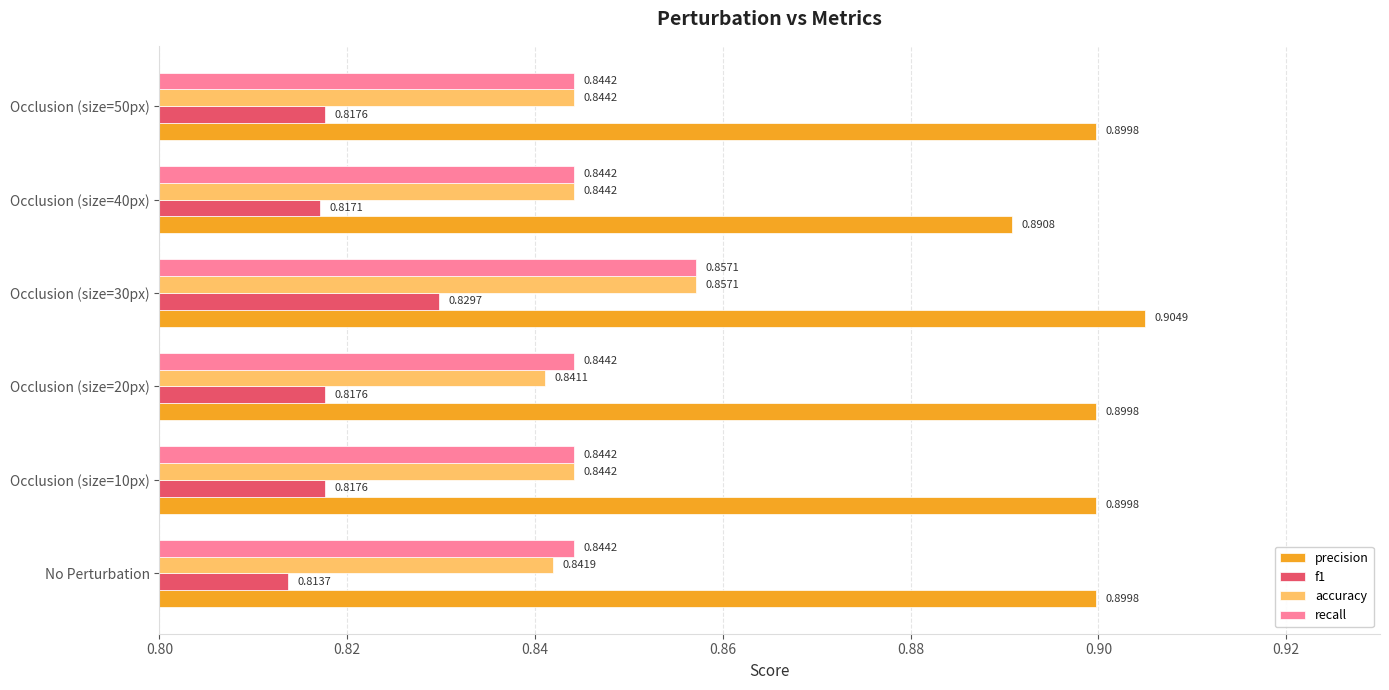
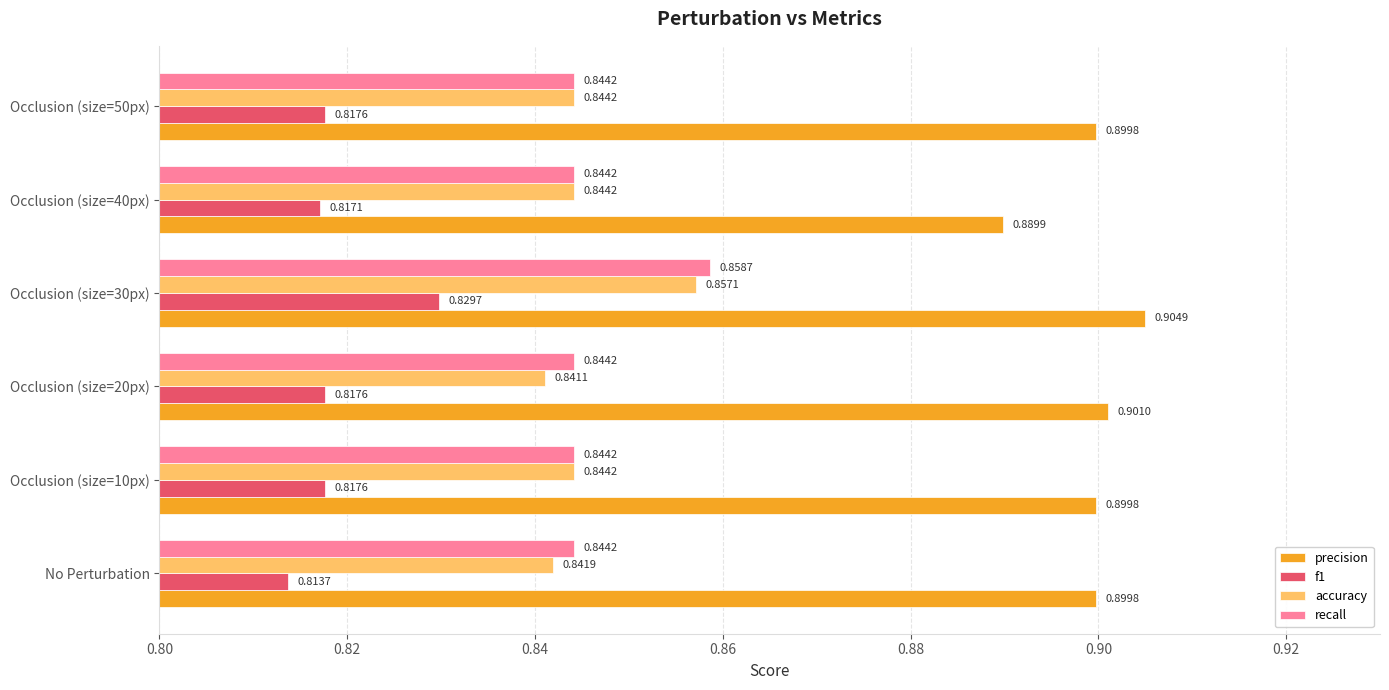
precision, Occlusion (size=40px): 0.8908 -> 0.8899
recall, Occlusion (size=30px): 0.8571 -> 0.8587
precision, Occlusion (size=20px): 0.8998 -> 0.9010
